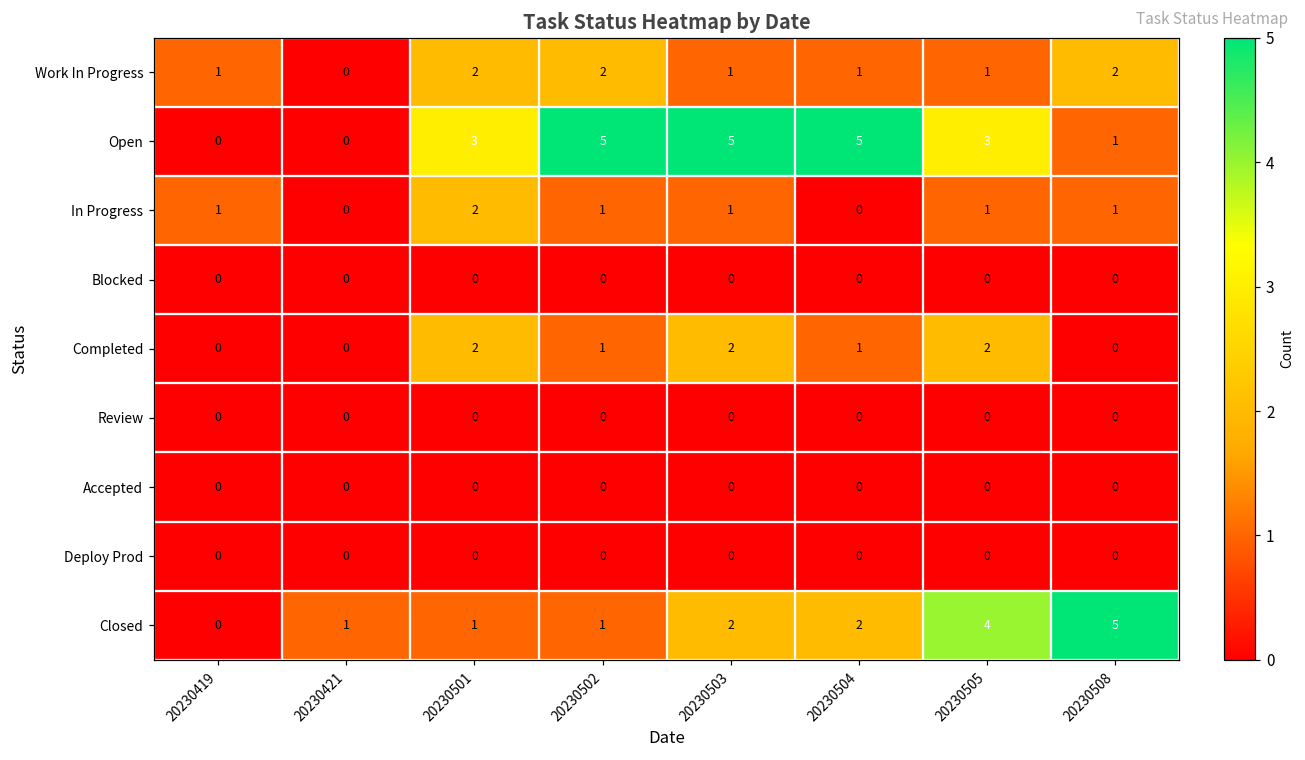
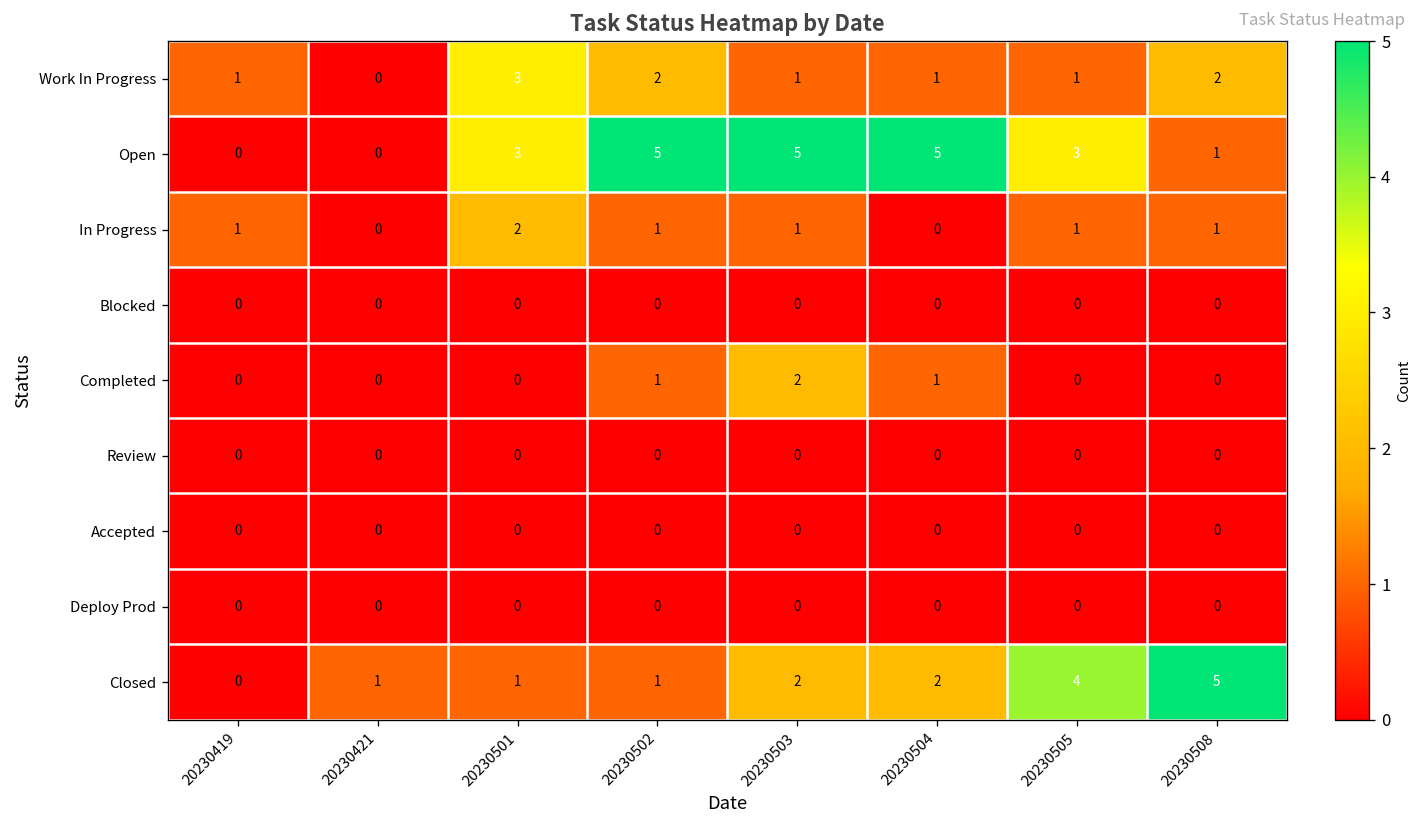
Work In Progress, 20230501: 2 -> 3
Completed, 20230501: 2 -> 0
Completed, 20230505: 2 -> 0
